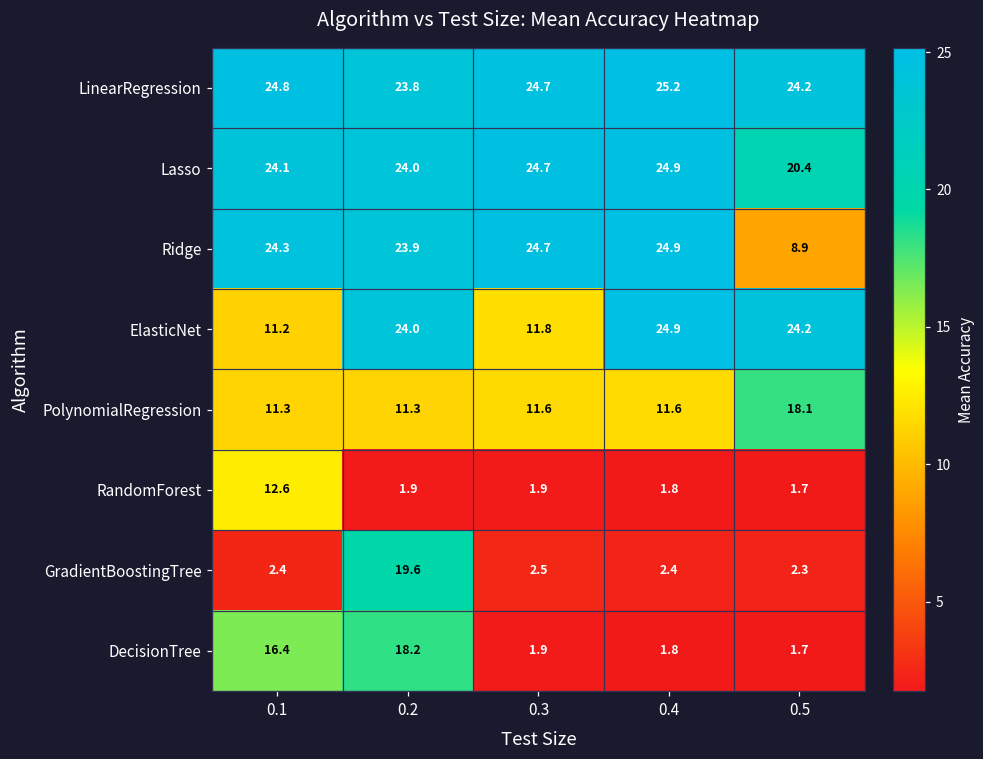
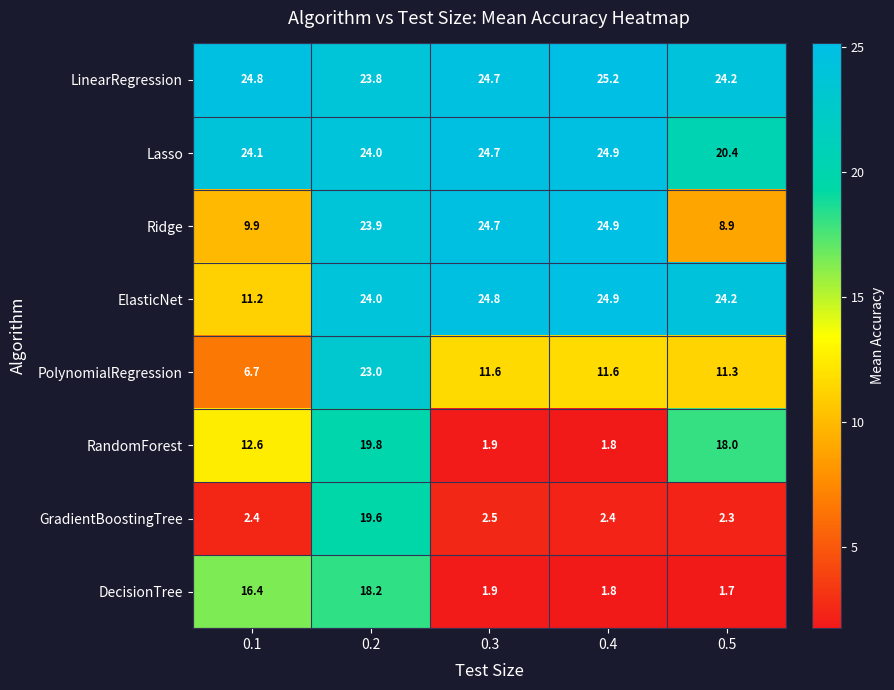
Ridge, 0.1: 24.3 -> 9.9
ElasticNet, 0.3: 11.8 -> 24.8
PolynomialRegression, 0.1: 11.3 -> 6.7
PolynomialRegression, 0.2: 11.3 -> 23.0
PolynomialRegression, 0.5: 18.1 -> 11.3
RandomForest, 0.2: 1.9 -> 19.8
RandomForest, 0.5: 1.7 -> 18.0
